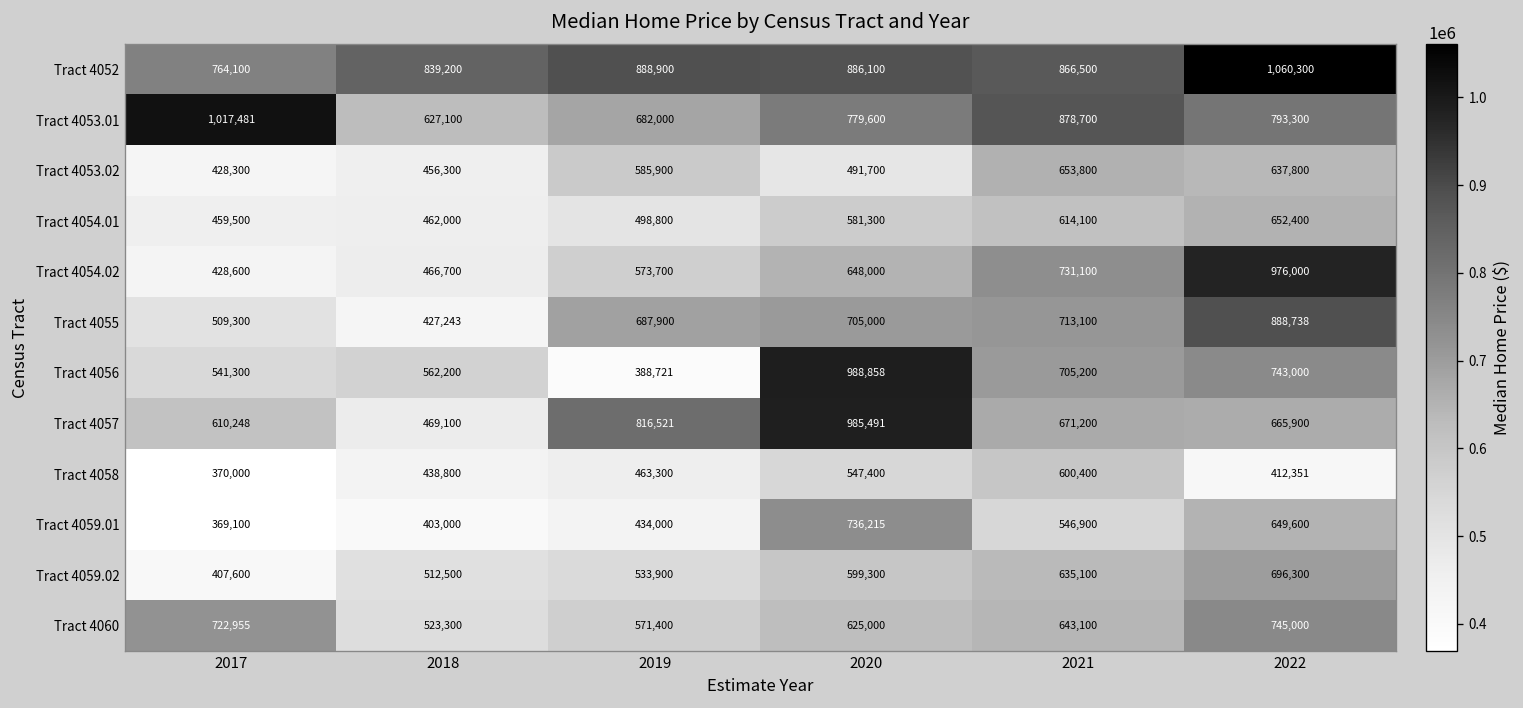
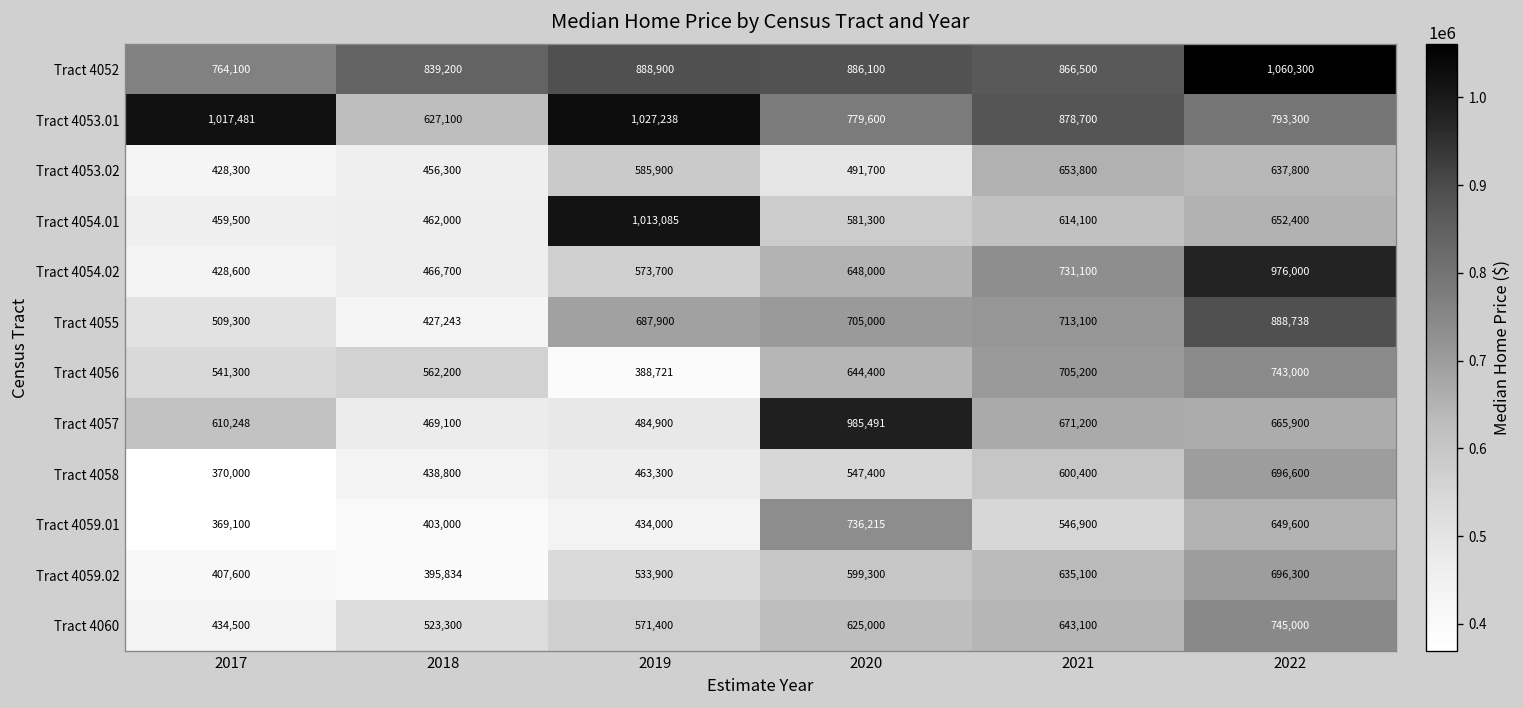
Tract 4053.01, 2019: 682,000 -> 1,027,238
Tract 4054.01, 2019: 498,800 -> 1,013,085
Tract 4056, 2020: 988,858 -> 644,400
Tract 4057, 2019: 816,521 -> 484,900
Tract 4058, 2022: 412,351 -> 696,600
Tract 4059.02, 2018: 512,500 -> 395,834
Tract 4060, 2017: 722,955 -> 434,500
